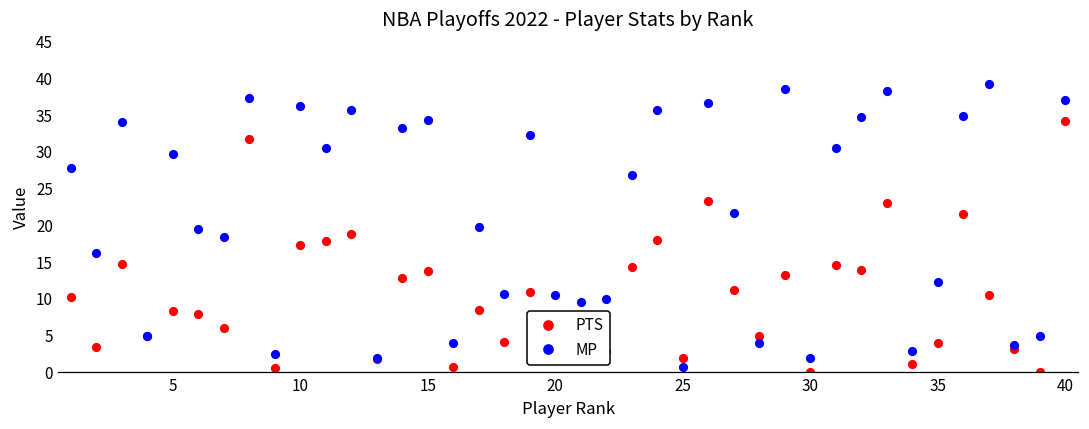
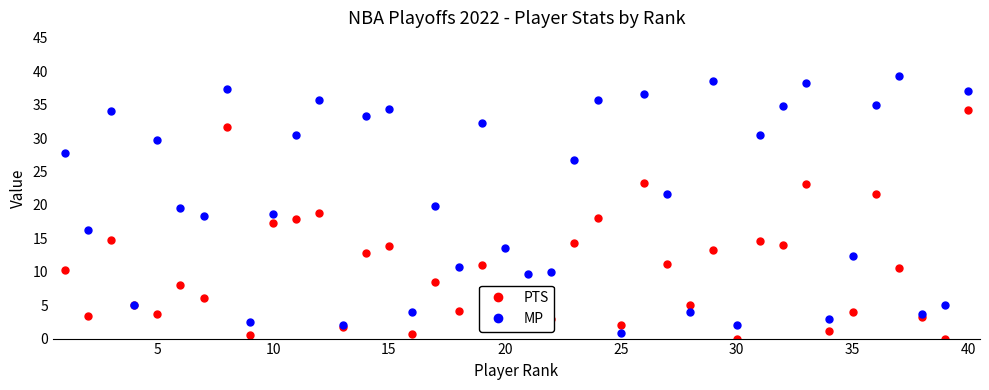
PTS, 5: 8 -> 4
MP, 10: 36 -> 19
MP, 20: 11 -> 14
